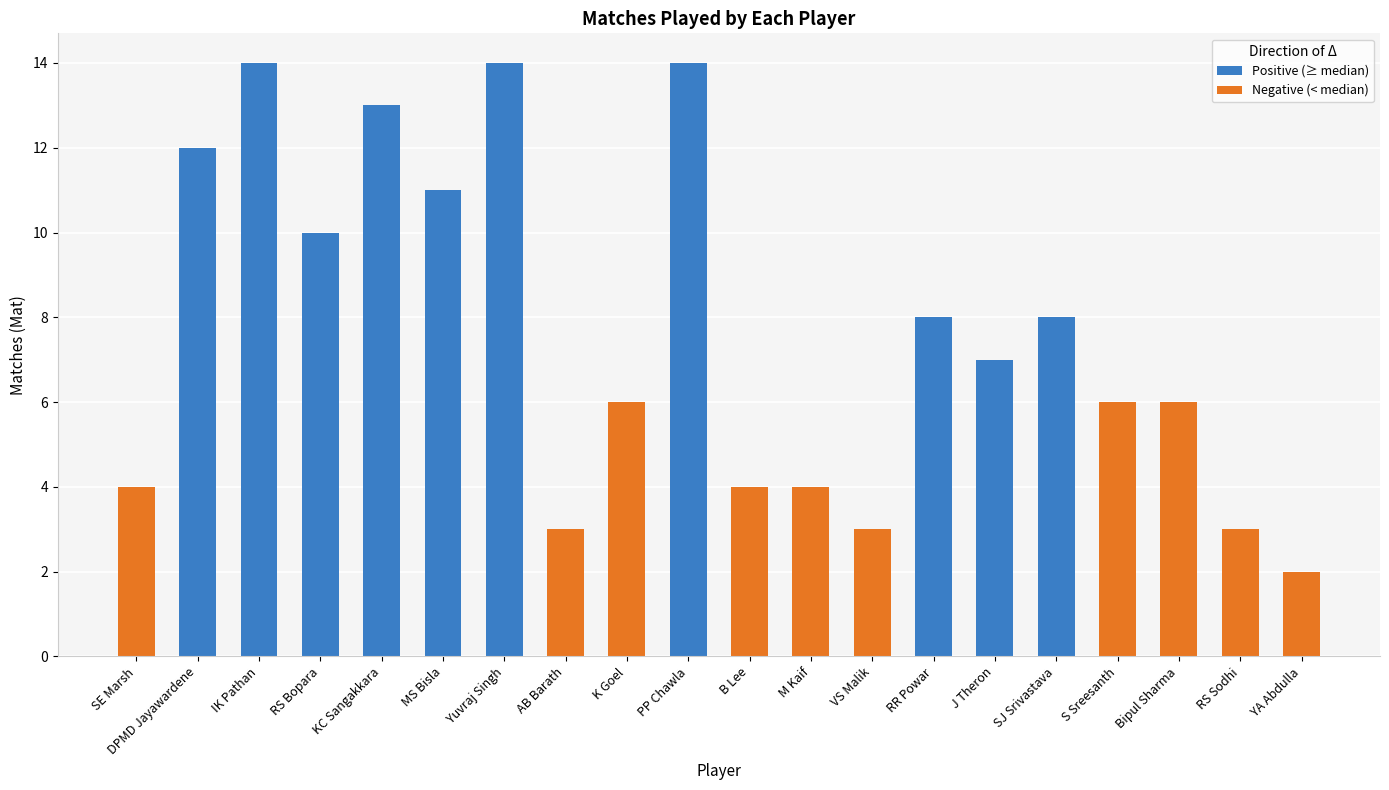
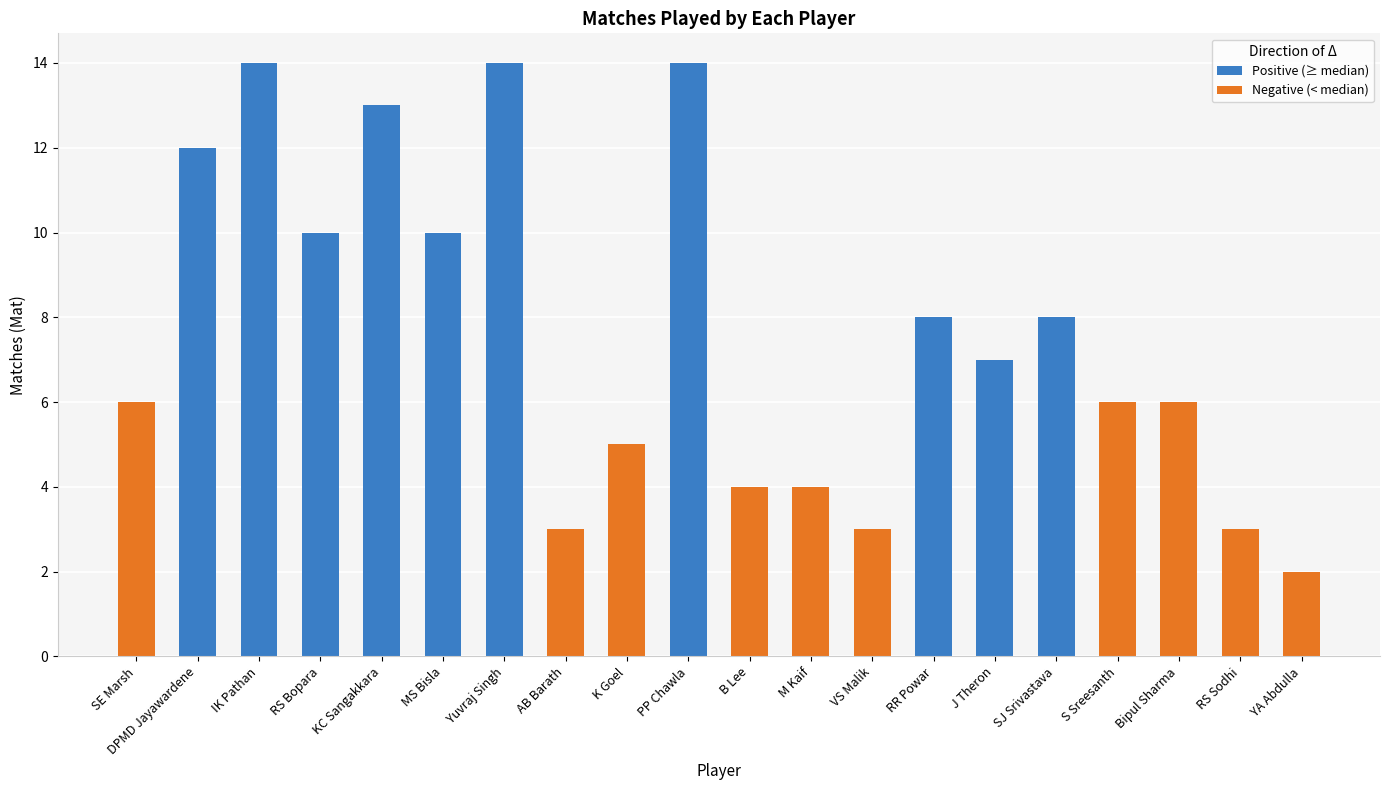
Negative (< median), SE Marsh: 4 -> 6
Positive (≥ median), MS Bisla: 11 -> 10
Negative (< median), K Goel: 6 -> 5
